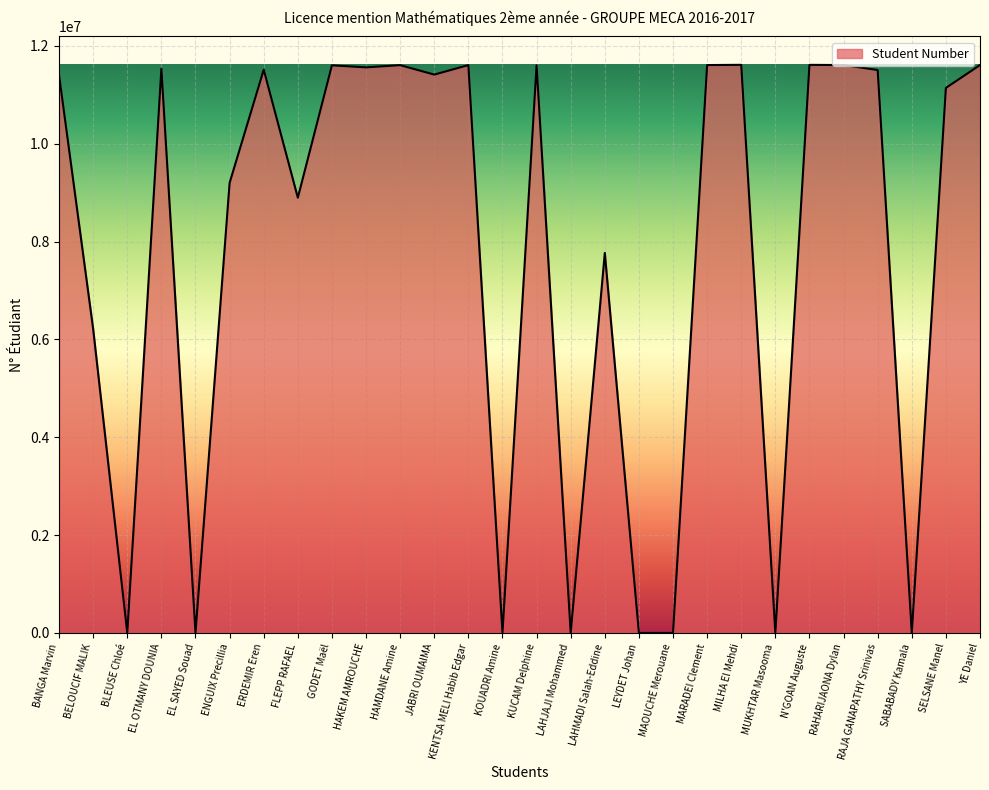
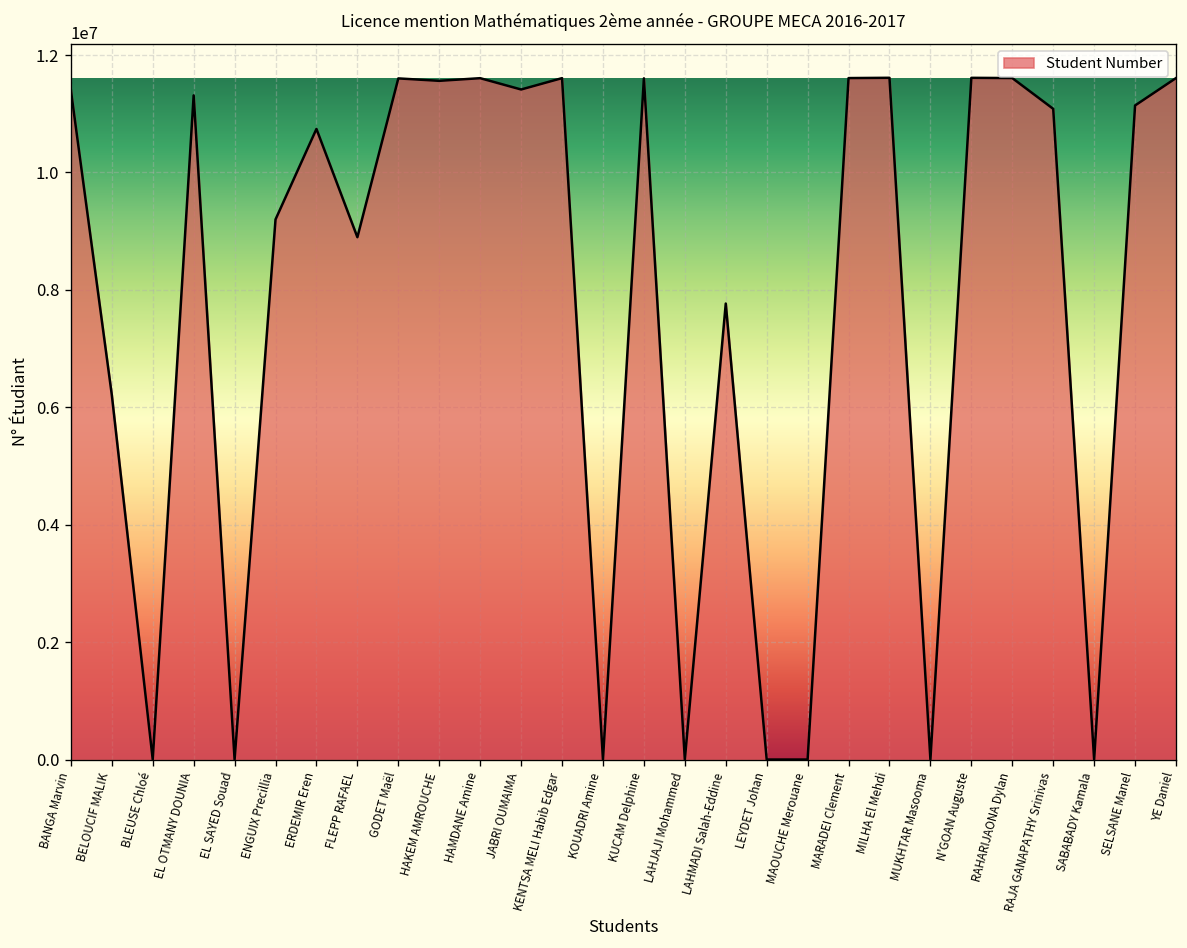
EL OTMANY DOUNIA: 11500000 -> 11300000
ERDEMIR Eren: 11500000 -> 10700000
RAJA GANAPATHY Srinivas: 11500000 -> 11100000
